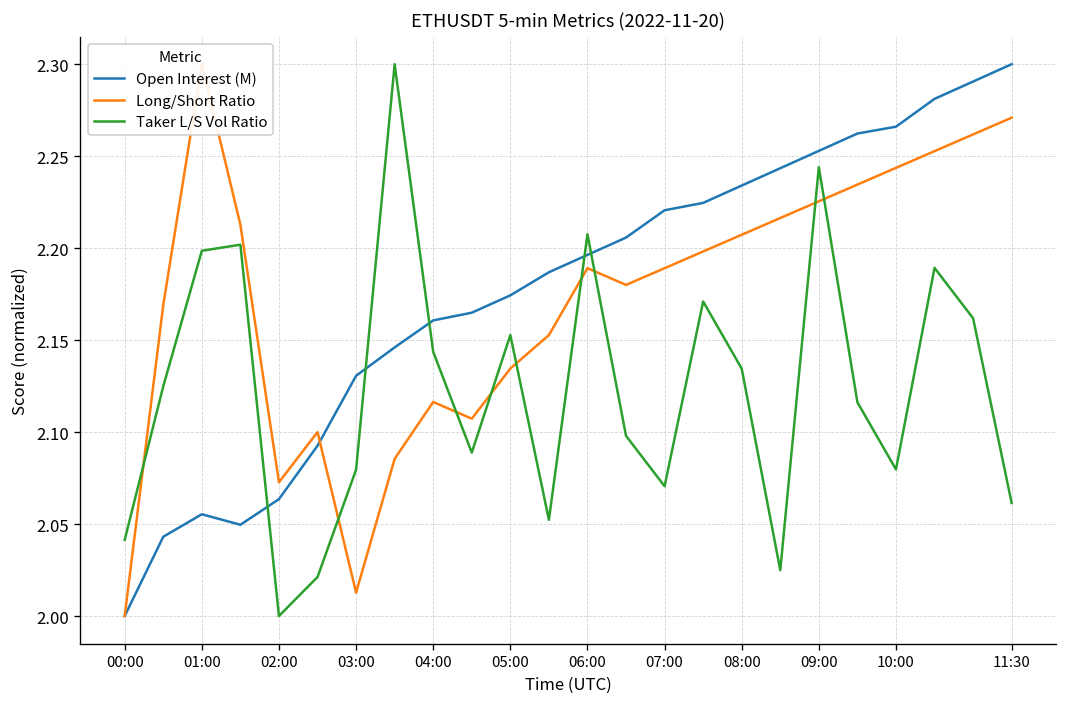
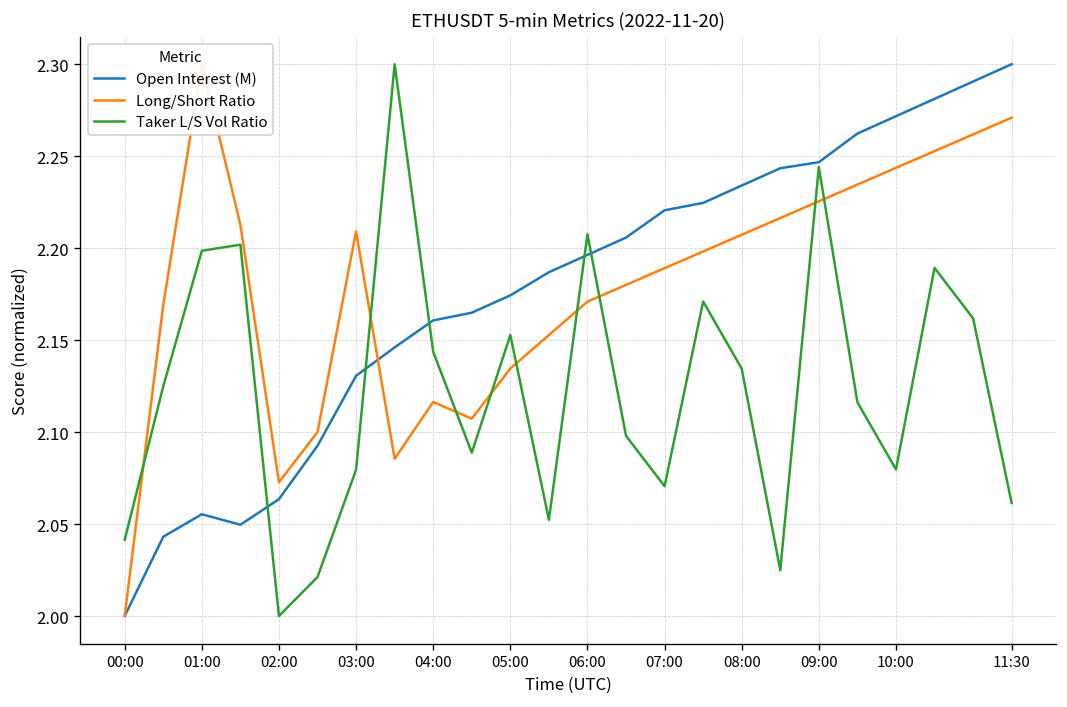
Long/Short Ratio, 03:00: 2.013 -> 2.209
Long/Short Ratio, 06:00: 2.189 -> 2.171
Open Interest (M), 09:00: 2.253 -> 2.247
Open Interest (M), 10:00: 2.266 -> 2.272
